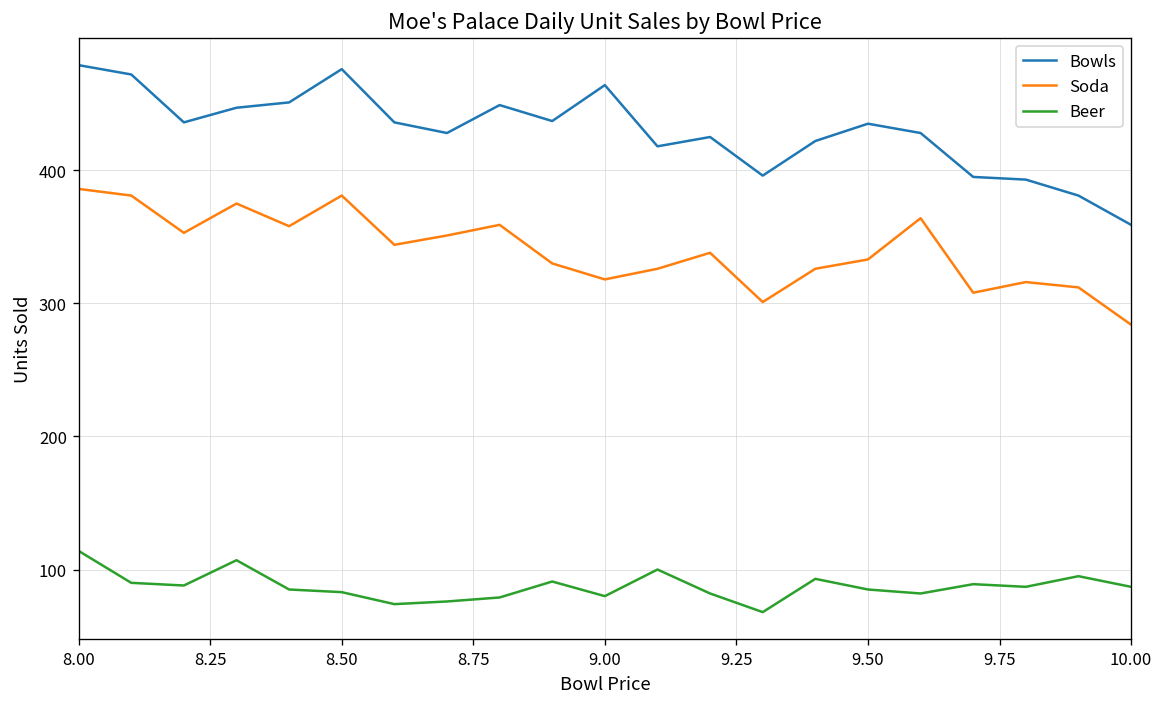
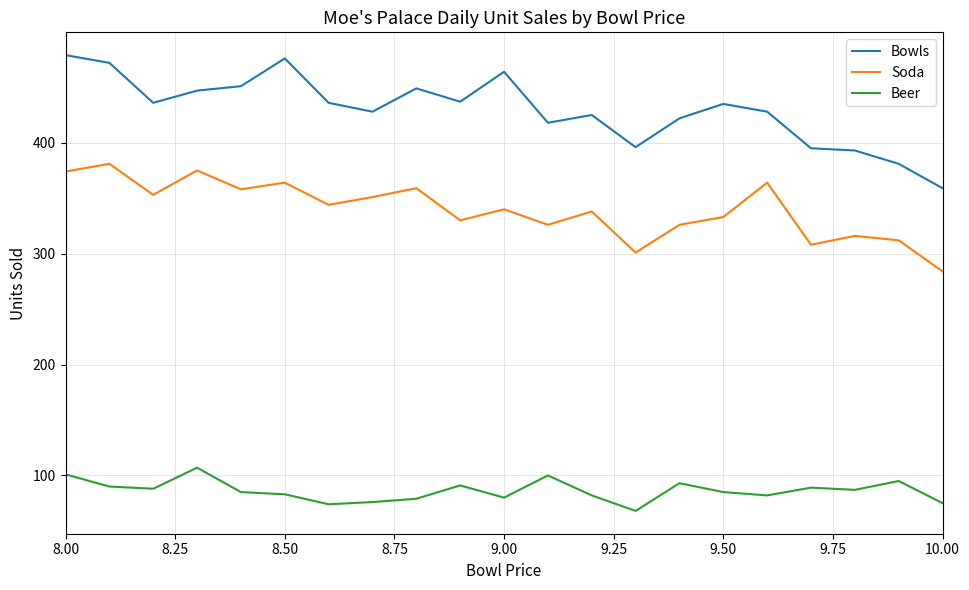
Soda, 8.00: 386 -> 374
Beer, 8.00: 114 -> 101
Soda, 8.50: 381 -> 364
Soda, 9.00: 318 -> 340
Beer, 10.00: 87 -> 75
